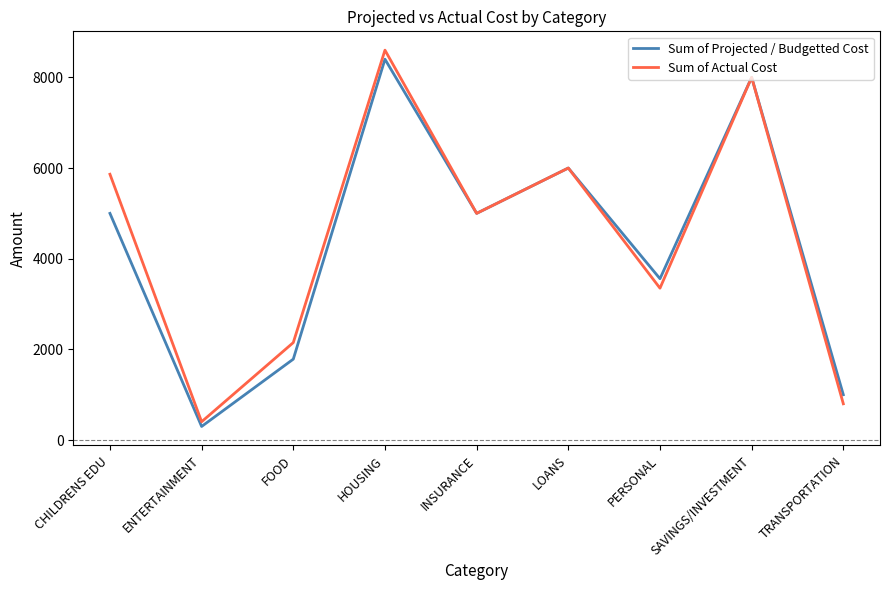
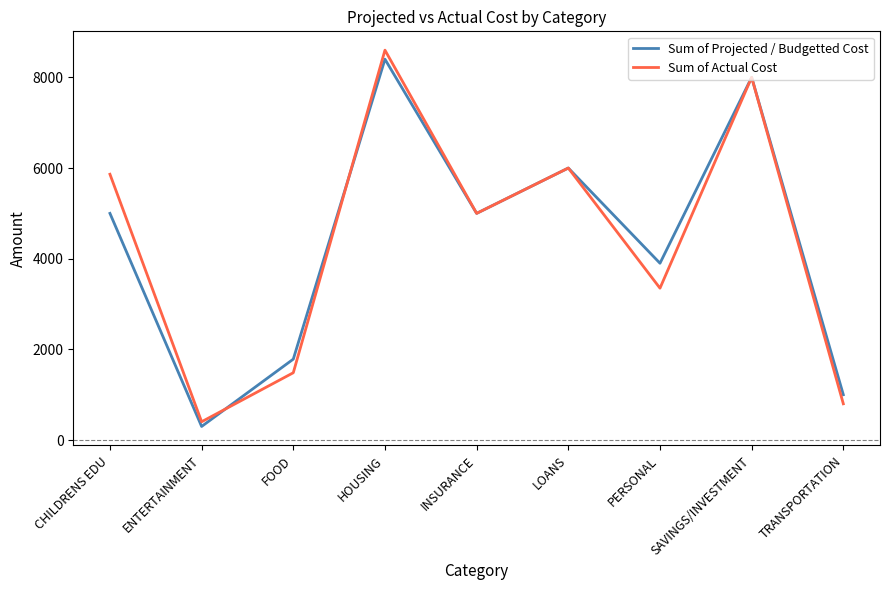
Sum of Actual Cost, FOOD: 2200 -> 1500
Sum of Projected / Budgetted Cost, PERSONAL: 3600 -> 3900
